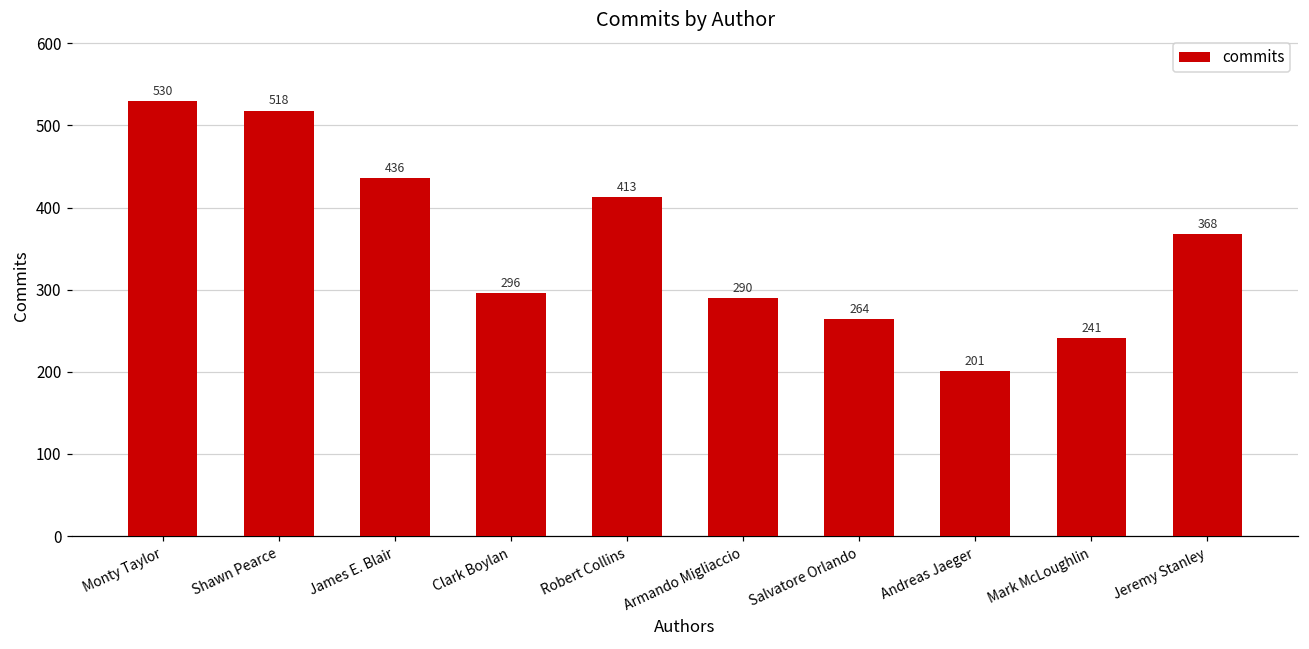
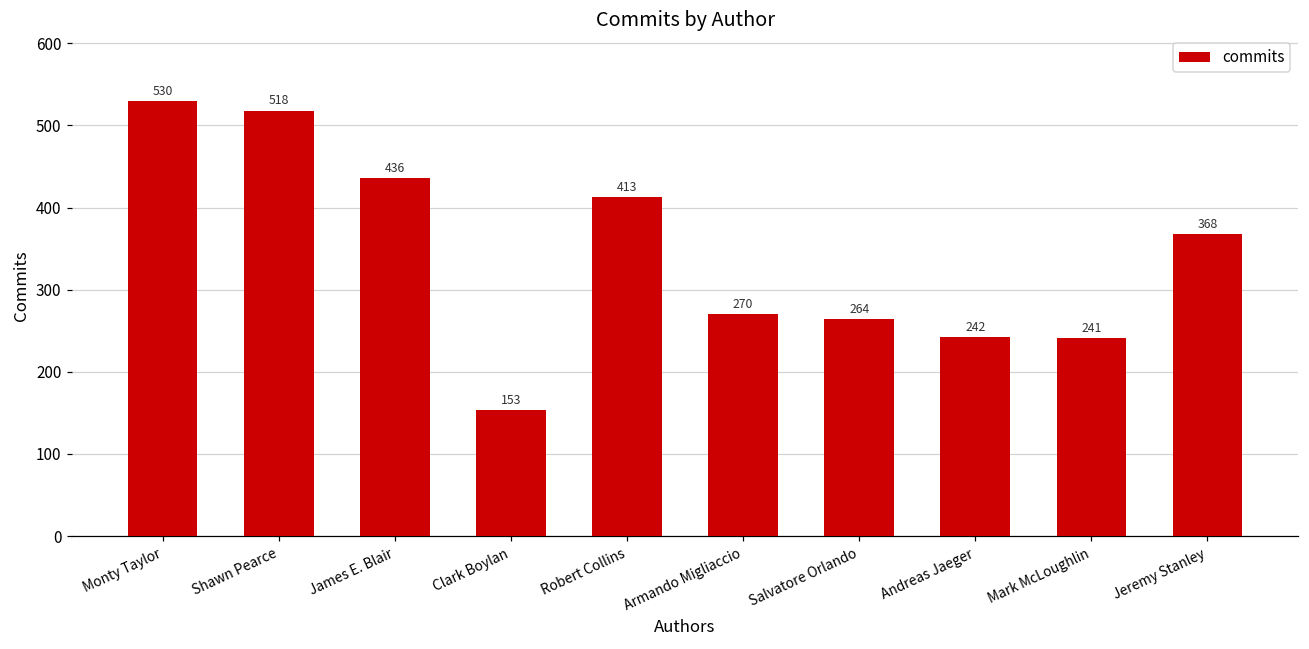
Clark Boylan: 296 -> 153
Armando Migliaccio: 290 -> 270
Andreas Jaeger: 201 -> 242
